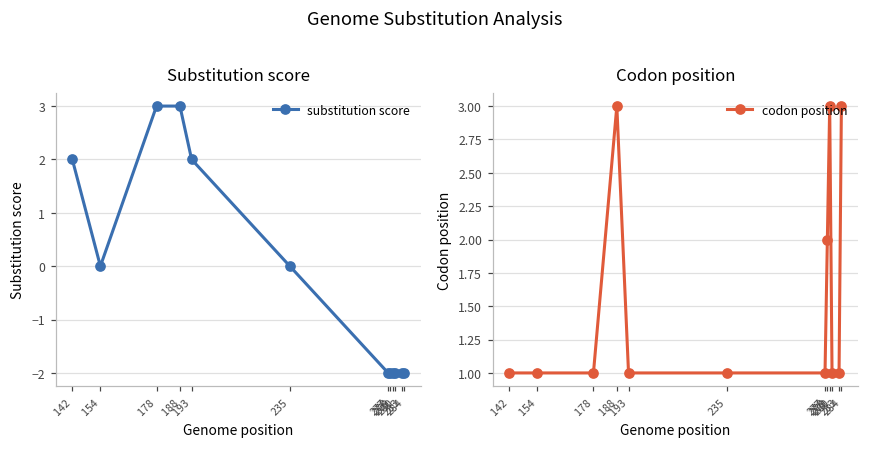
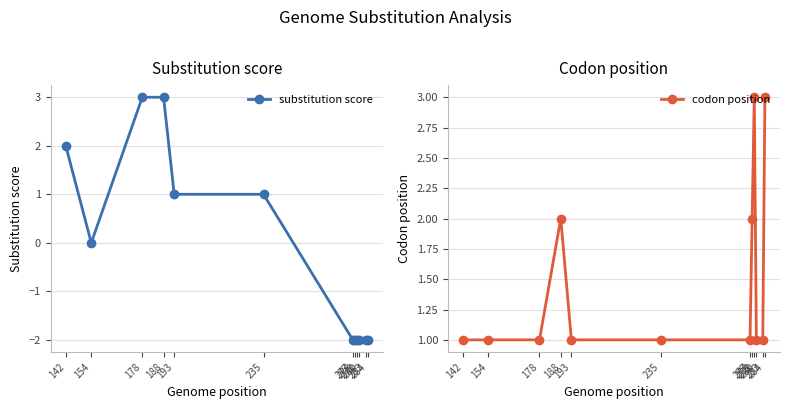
Substitution score, 193: 2 -> 1
Substitution score, 235: 0 -> 1
Codon position, 188: 3 -> 2
